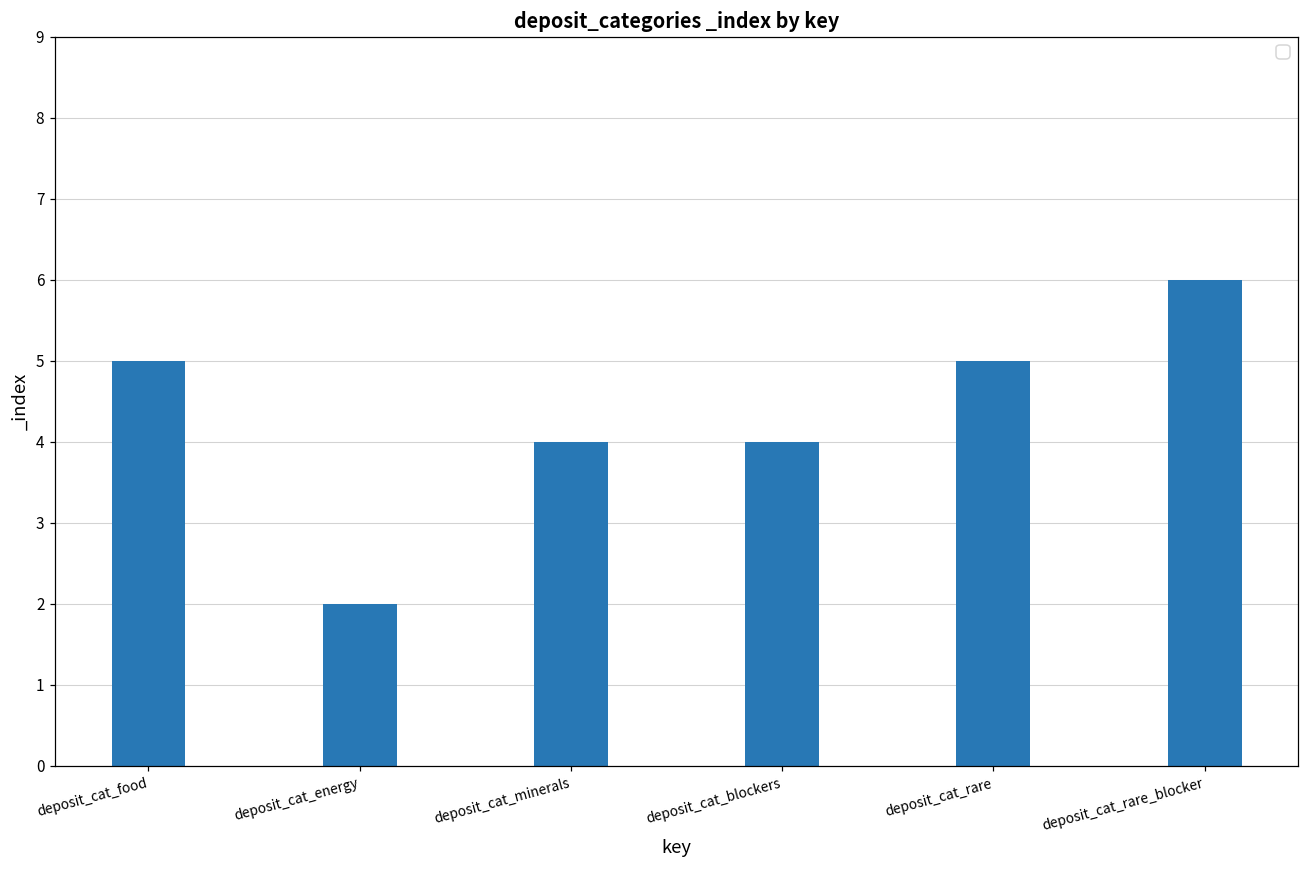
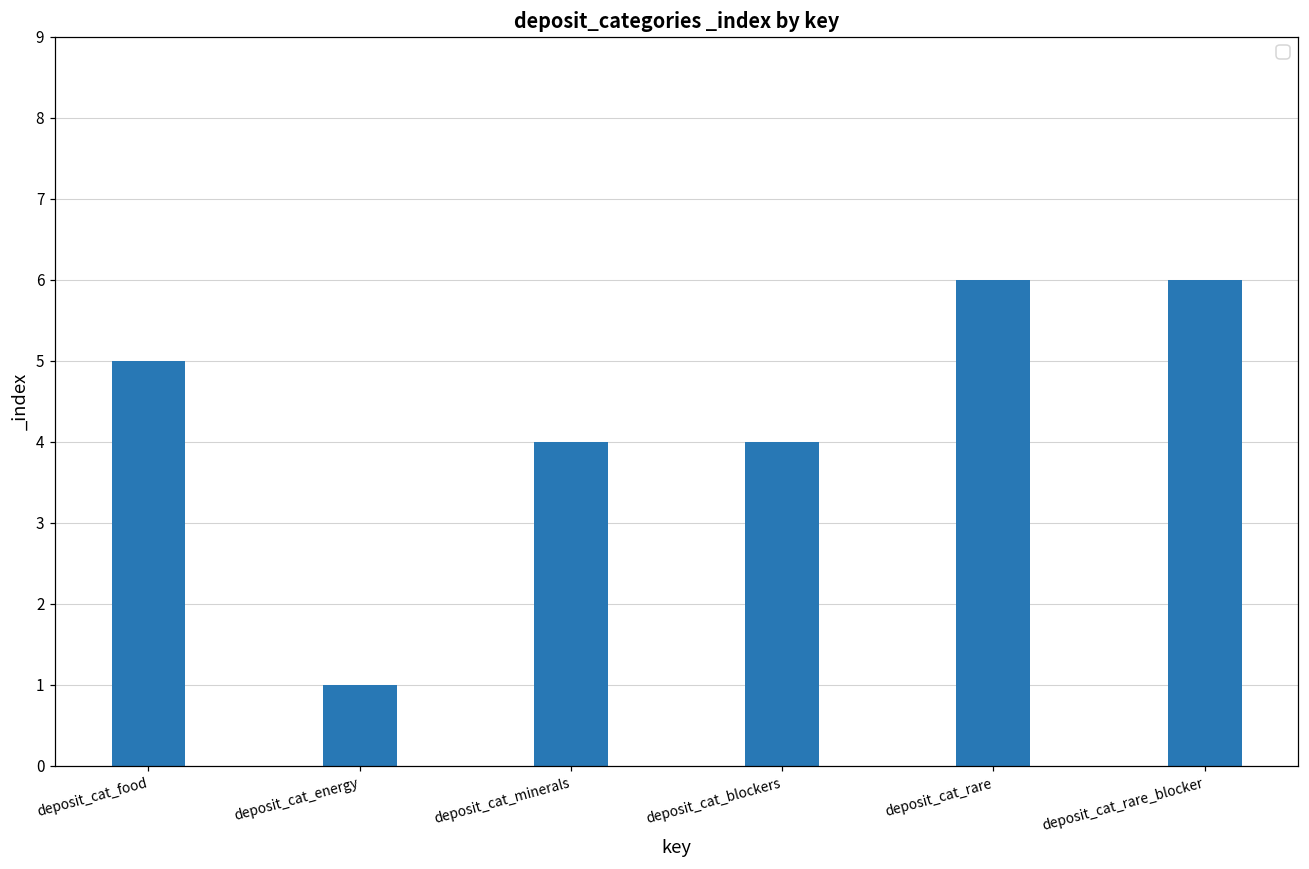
deposit_cat_energy: 2 -> 1
deposit_cat_rare: 5 -> 6
